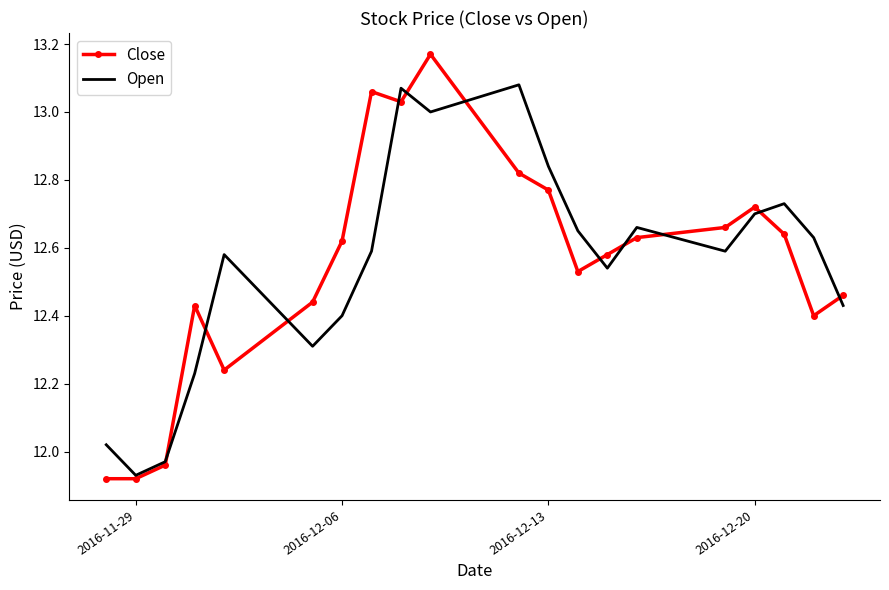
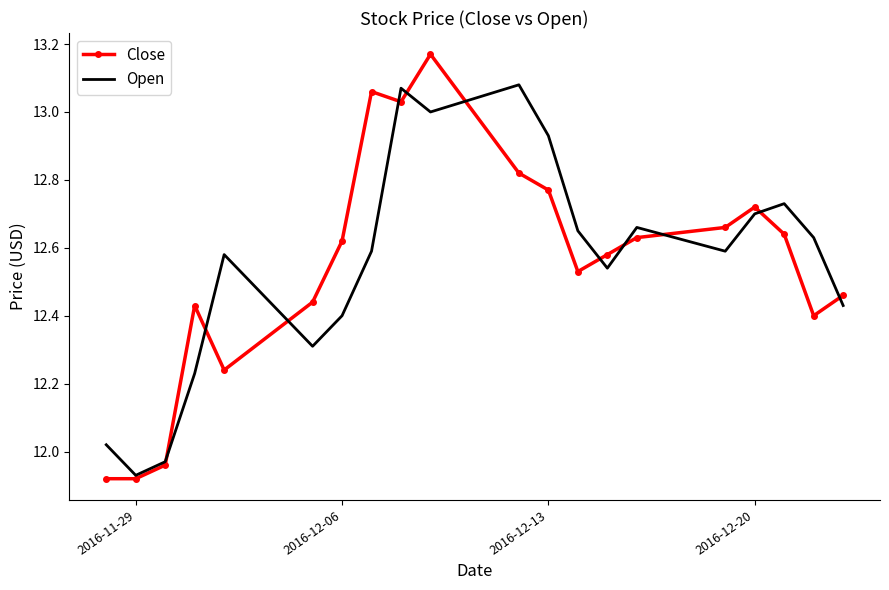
Open, 2016-12-13: 12.84 -> 12.93
